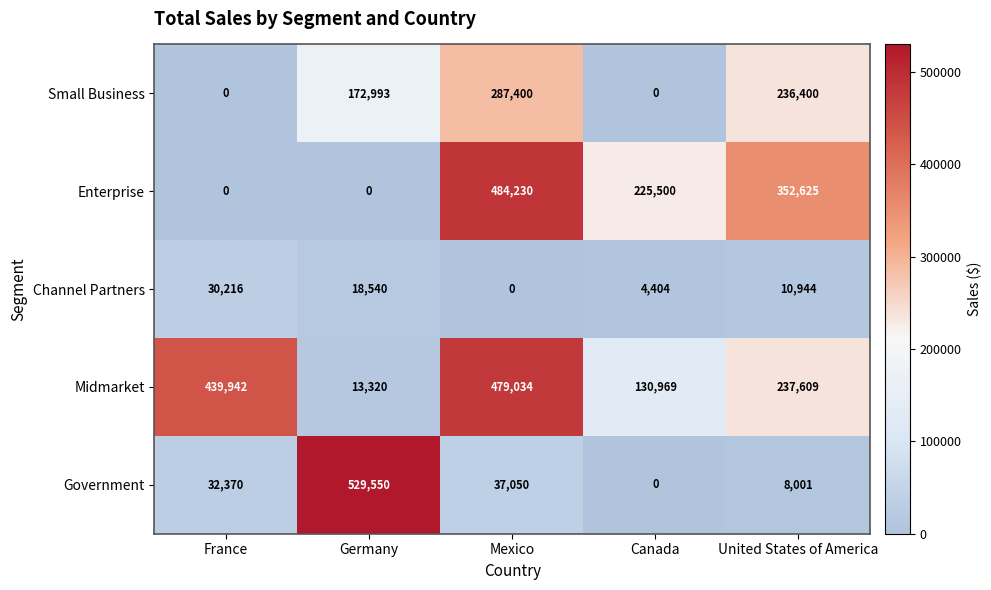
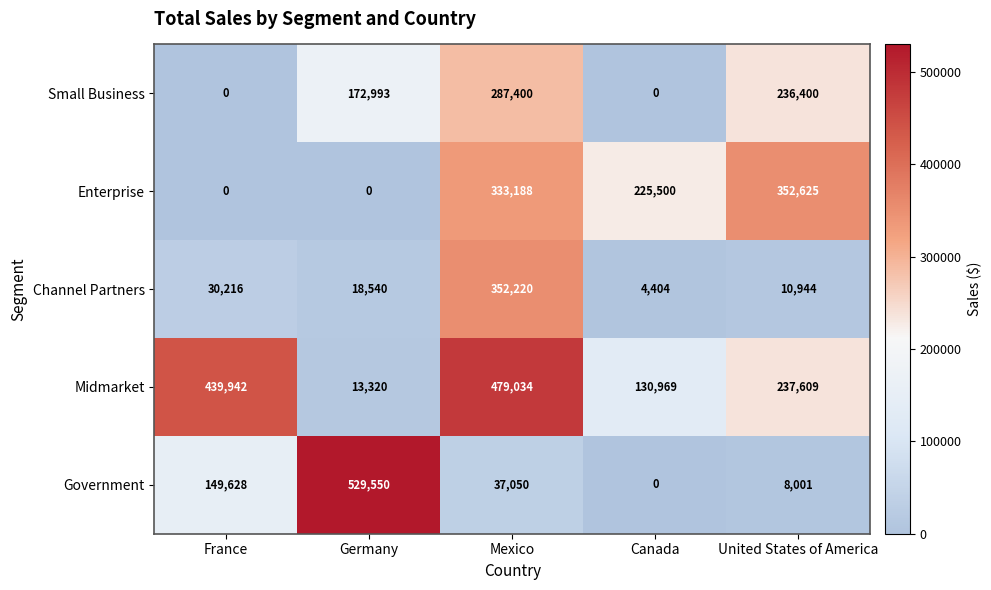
Enterprise, Mexico: 484,230 -> 333,188
Channel Partners, Mexico: 0 -> 352,220
Government, France: 32,370 -> 149,628
